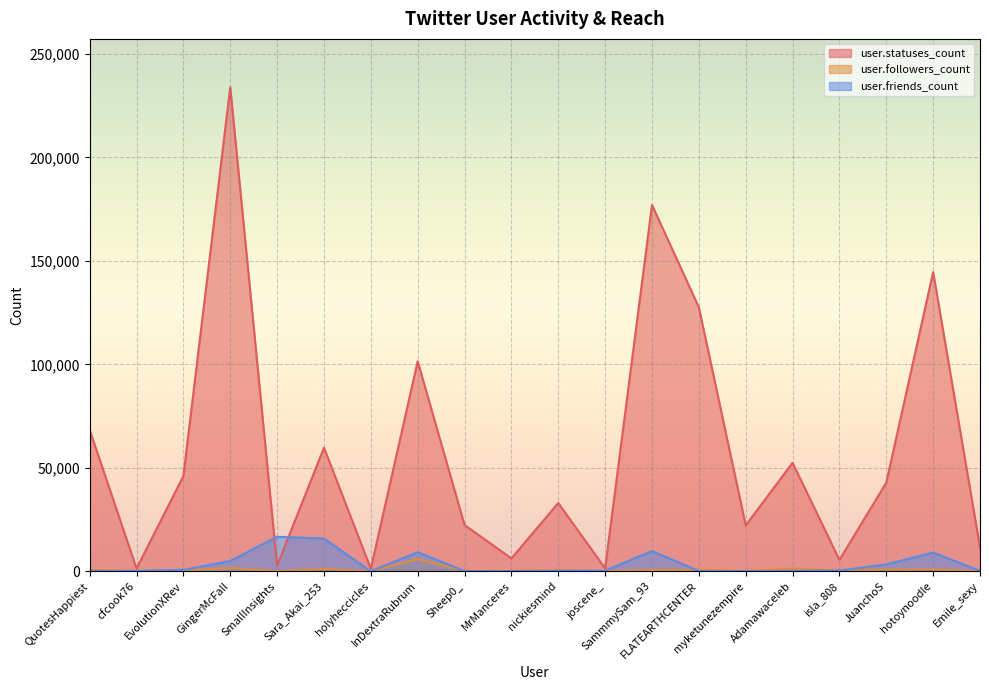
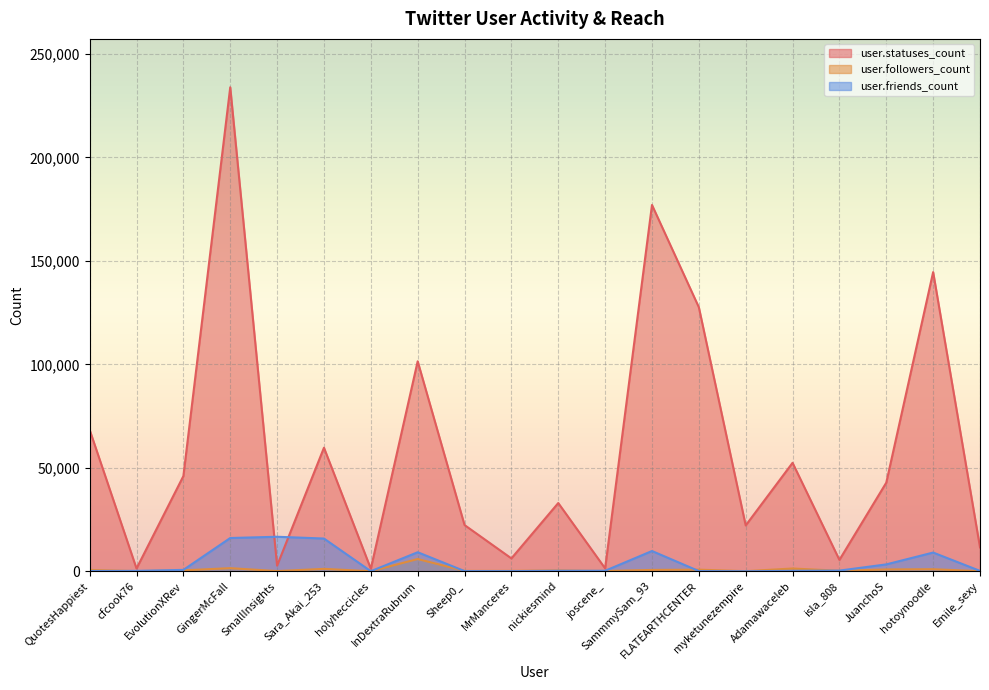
user.friends_count, GingerMcFall: 5,000 -> 16,000
